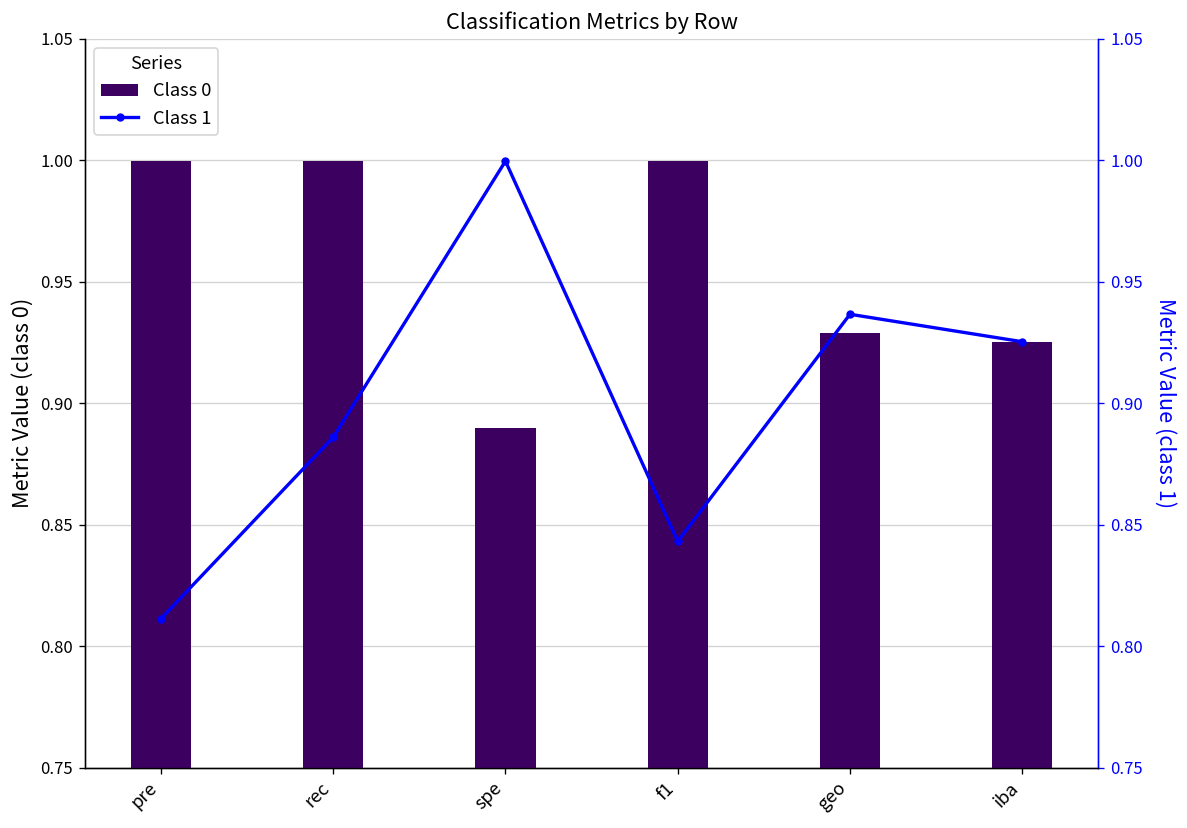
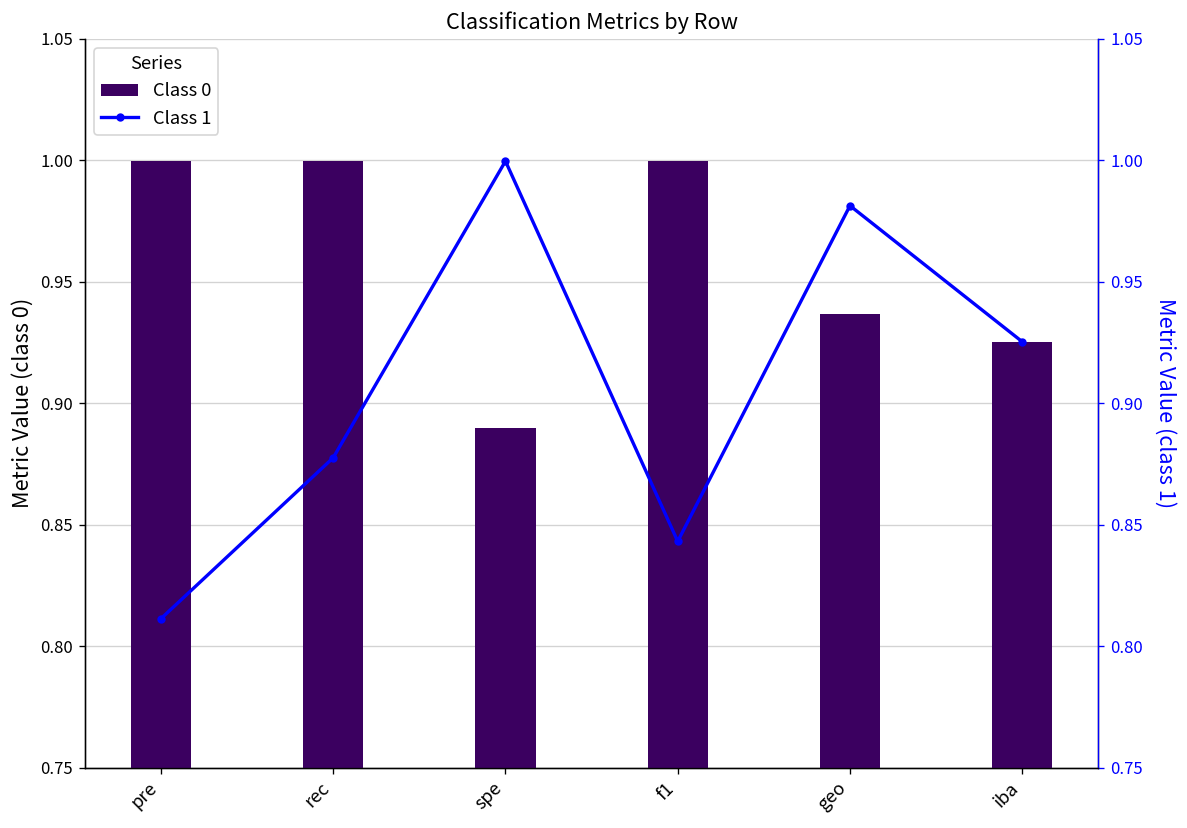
Class 0, geo: 0.929 -> 0.937
Class 1, rec: 0.886 -> 0.878
Class 1, geo: 0.937 -> 0.981
